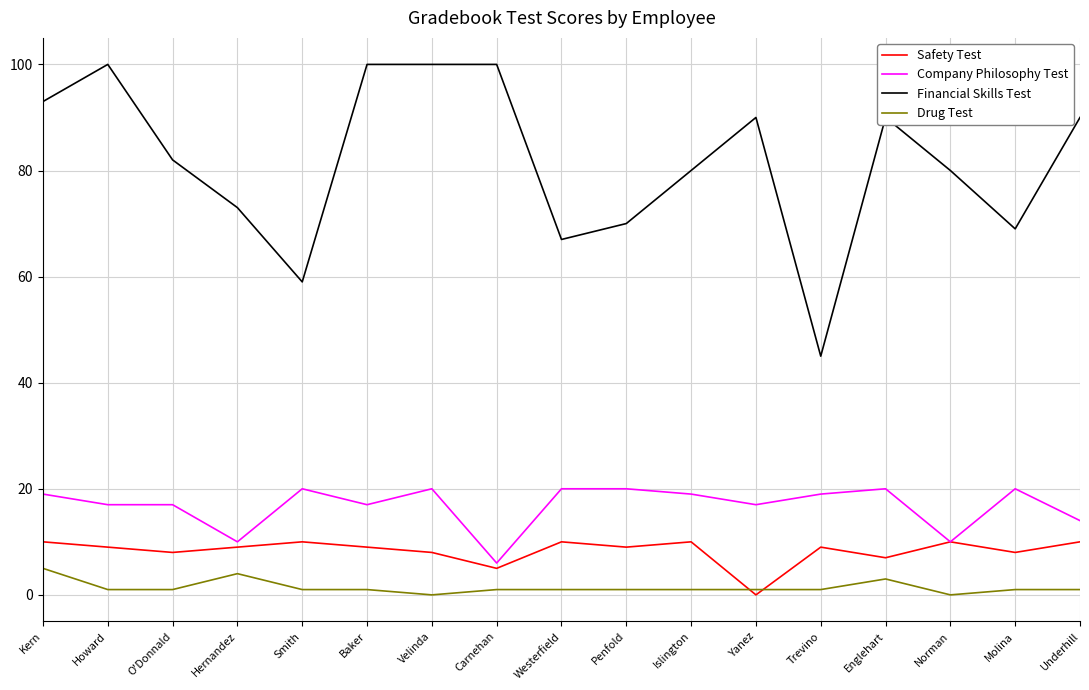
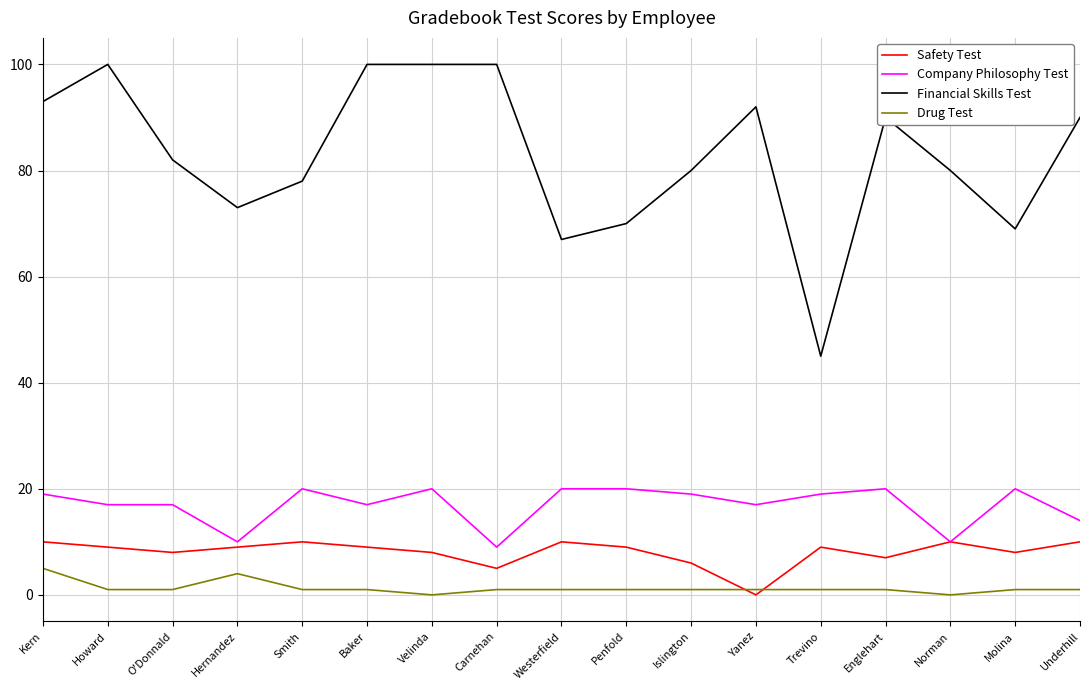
Financial Skills Test, Smith: 59 -> 78
Company Philosophy Test, Carnehan: 6 -> 9
Safety Test, Islington: 10 -> 6
Financial Skills Test, Yanez: 90 -> 92
Drug Test, Englehart: 3 -> 1
